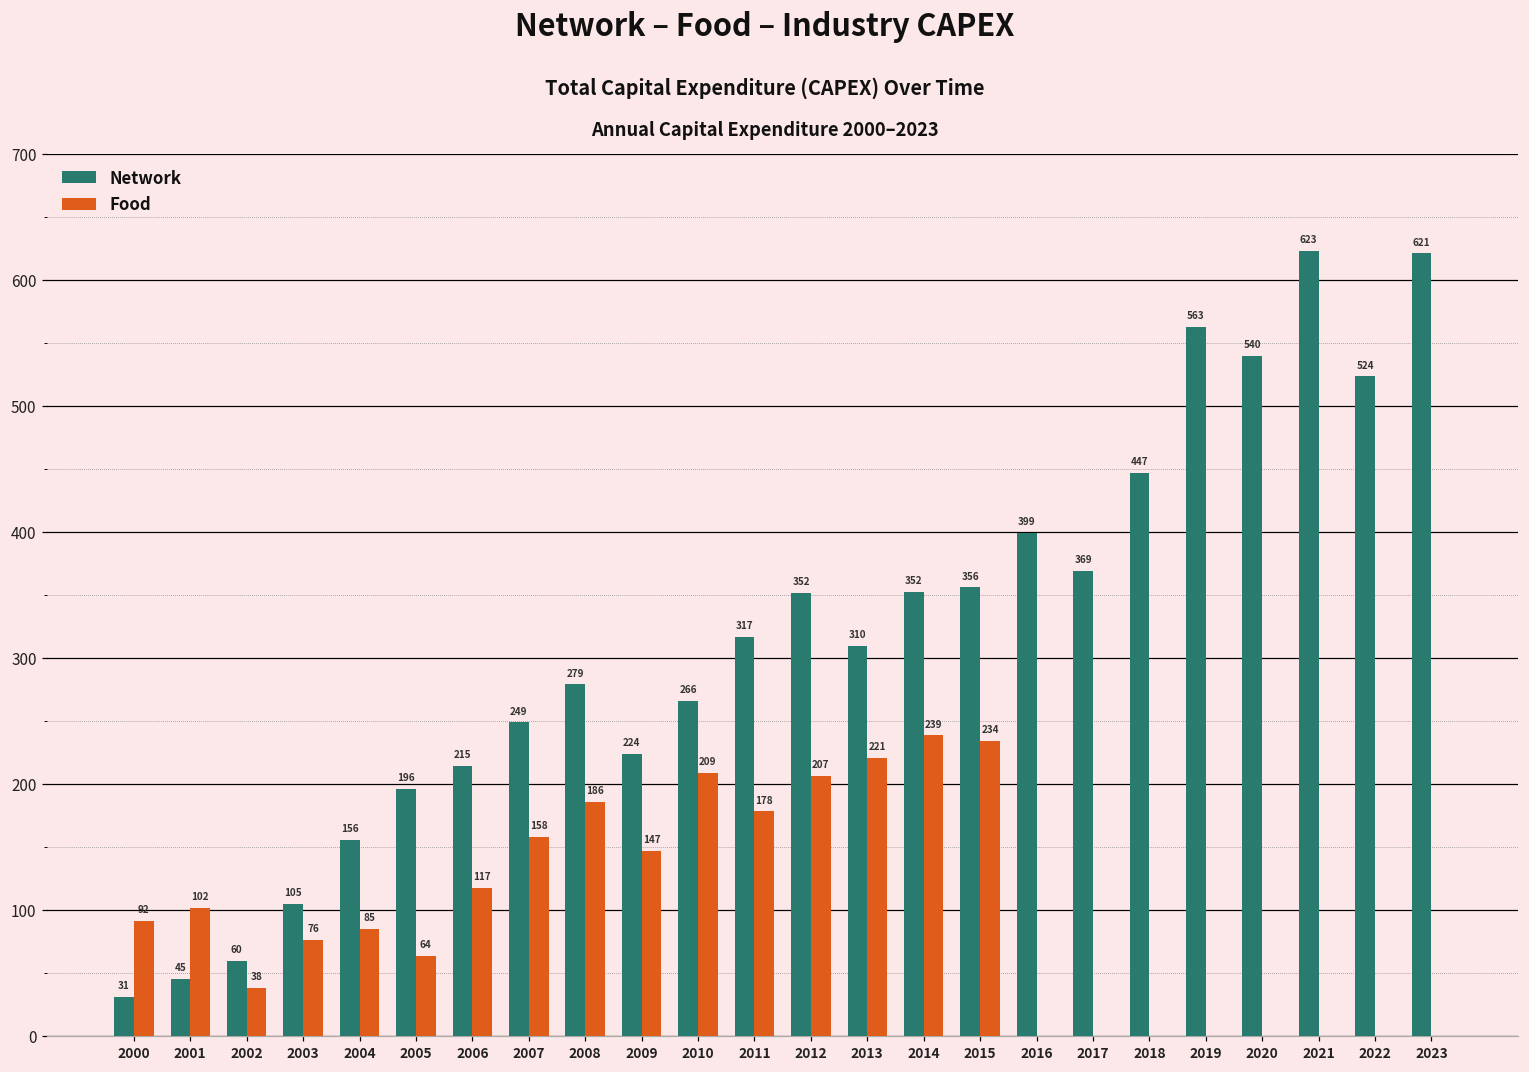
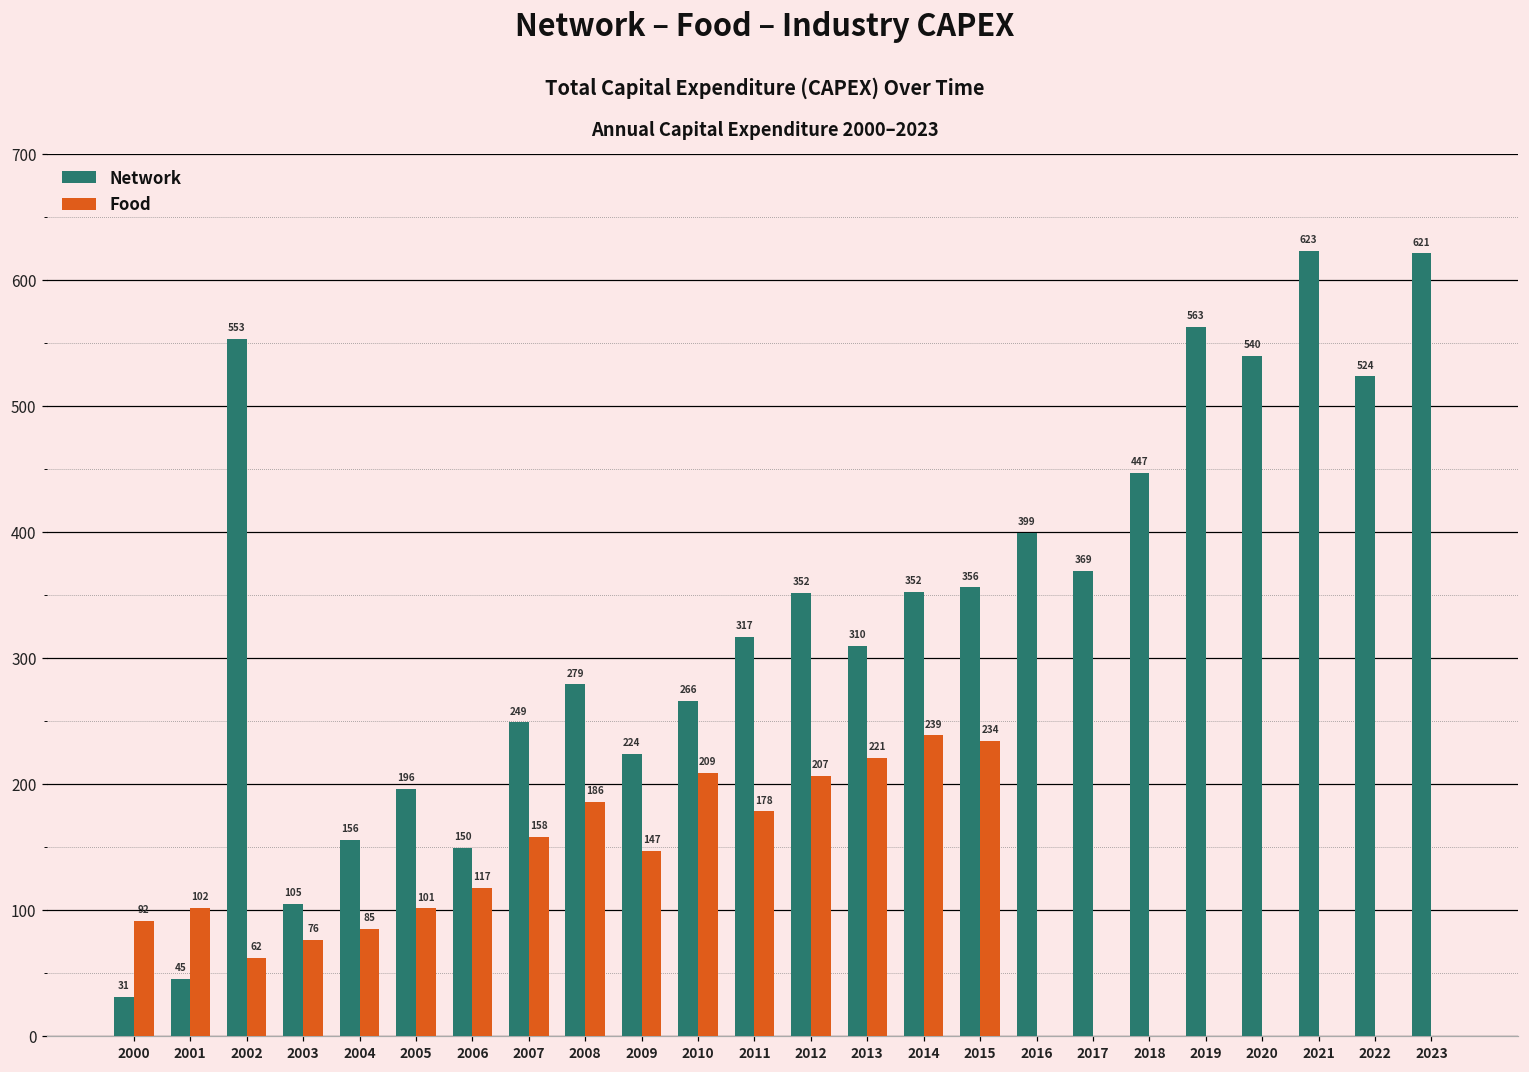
Network, 2002: 60 -> 553
Food, 2002: 38 -> 62
Food, 2005: 64 -> 101
Network, 2006: 215 -> 150
